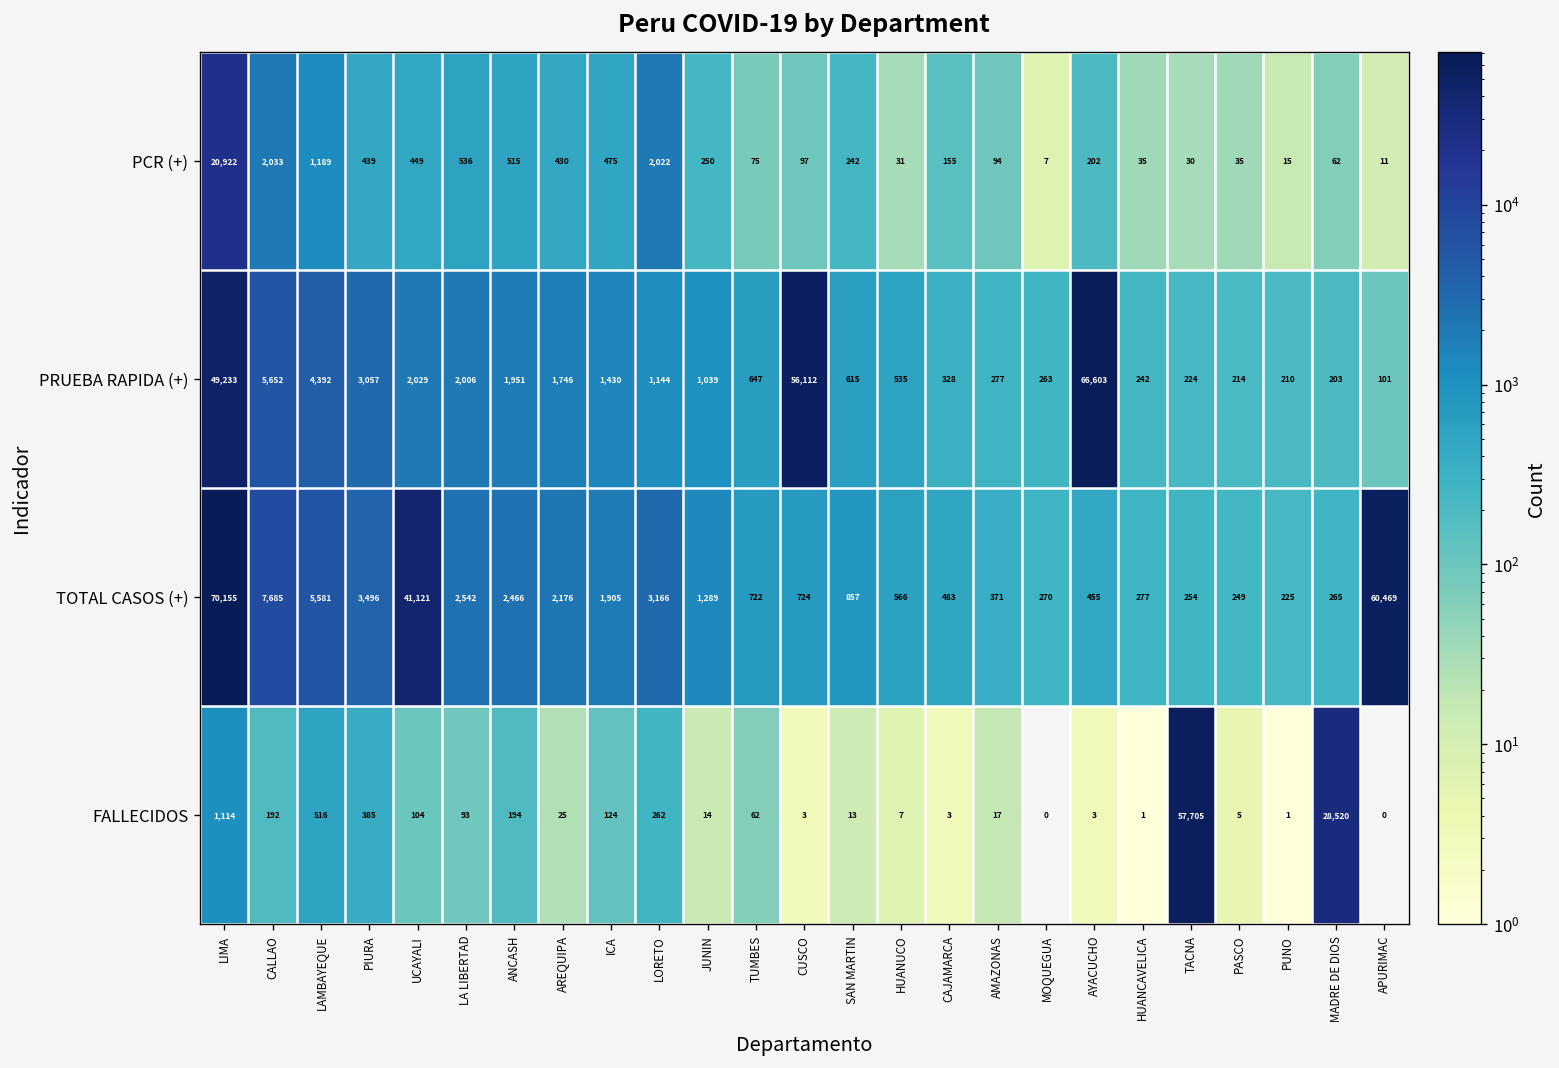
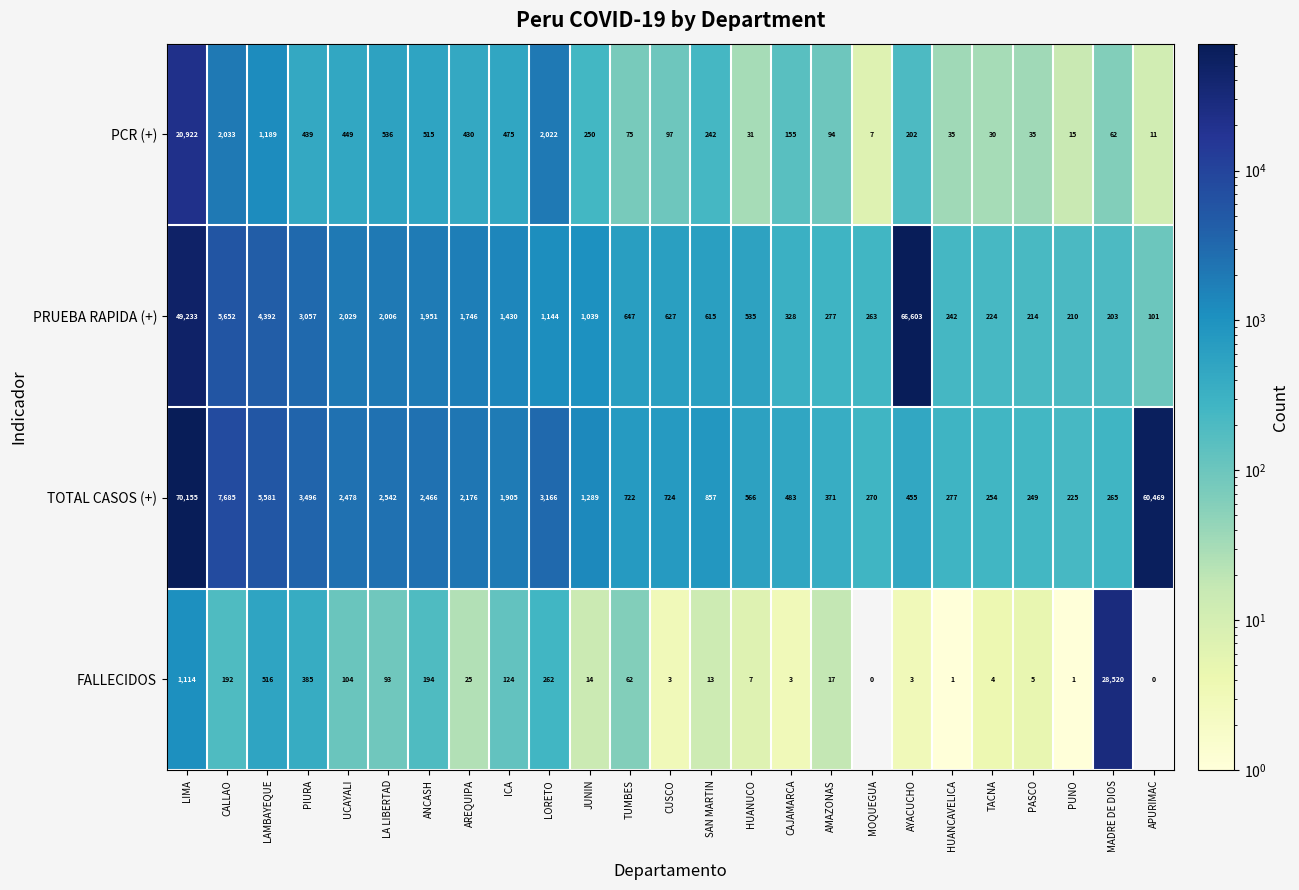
PRUEBA RAPIDA (+), CUSCO: 56,112 -> 627
TOTAL CASOS (+), UCAYALI: 41,121 -> 2,478
FALLECIDOS, TACNA: 57,705 -> 4
